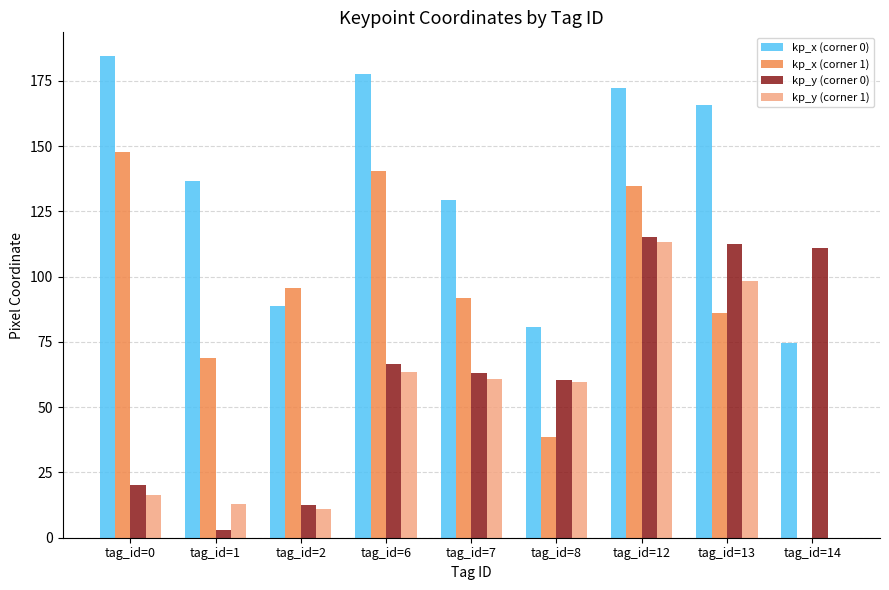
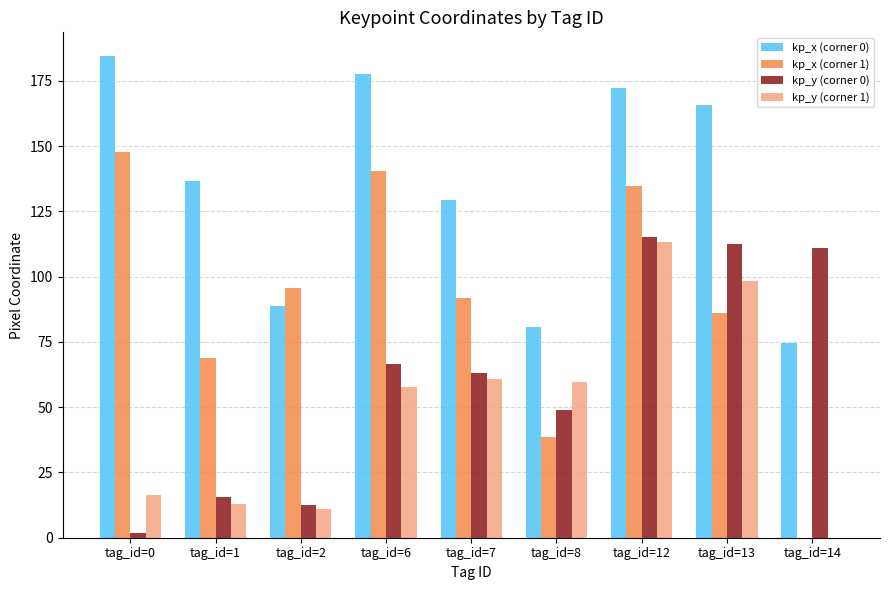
kp_y (corner 0), tag_id=0: 20 -> 2
kp_y (corner 0), tag_id=1: 3 -> 16
kp_y (corner 1), tag_id=6: 64 -> 58
kp_y (corner 0), tag_id=8: 61 -> 49
